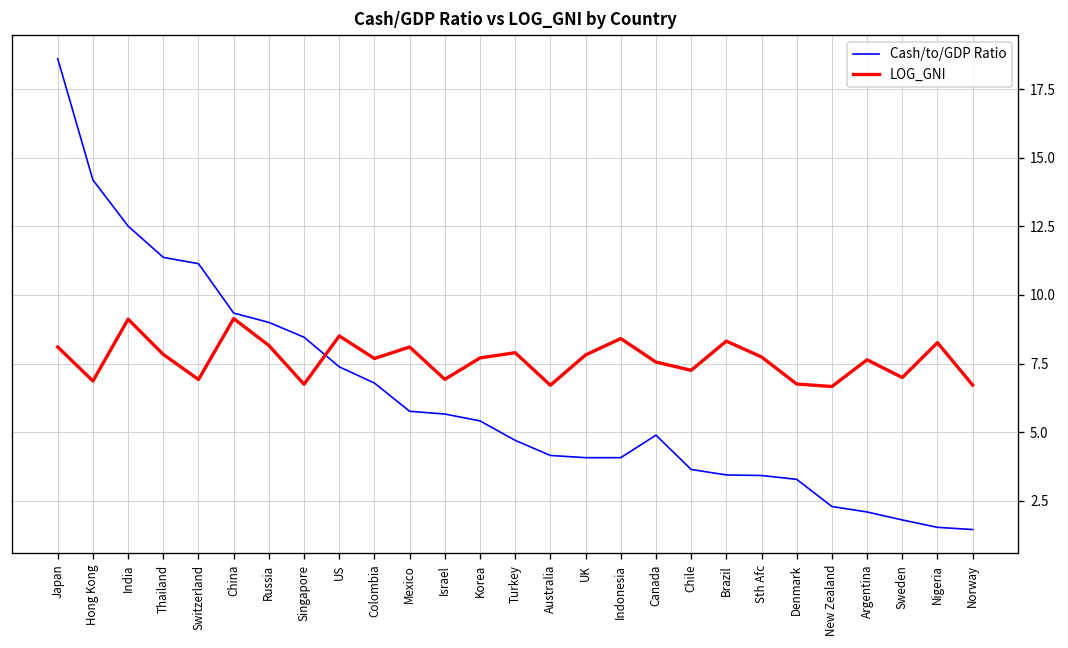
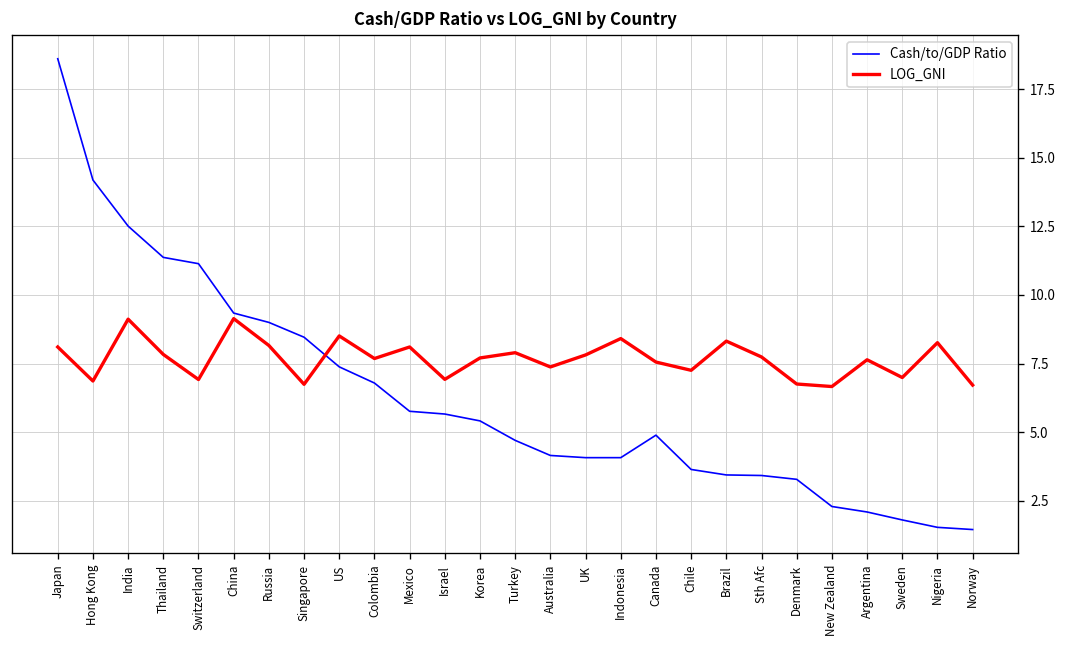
LOG_GNI, Australia: 6.7 -> 7.4
